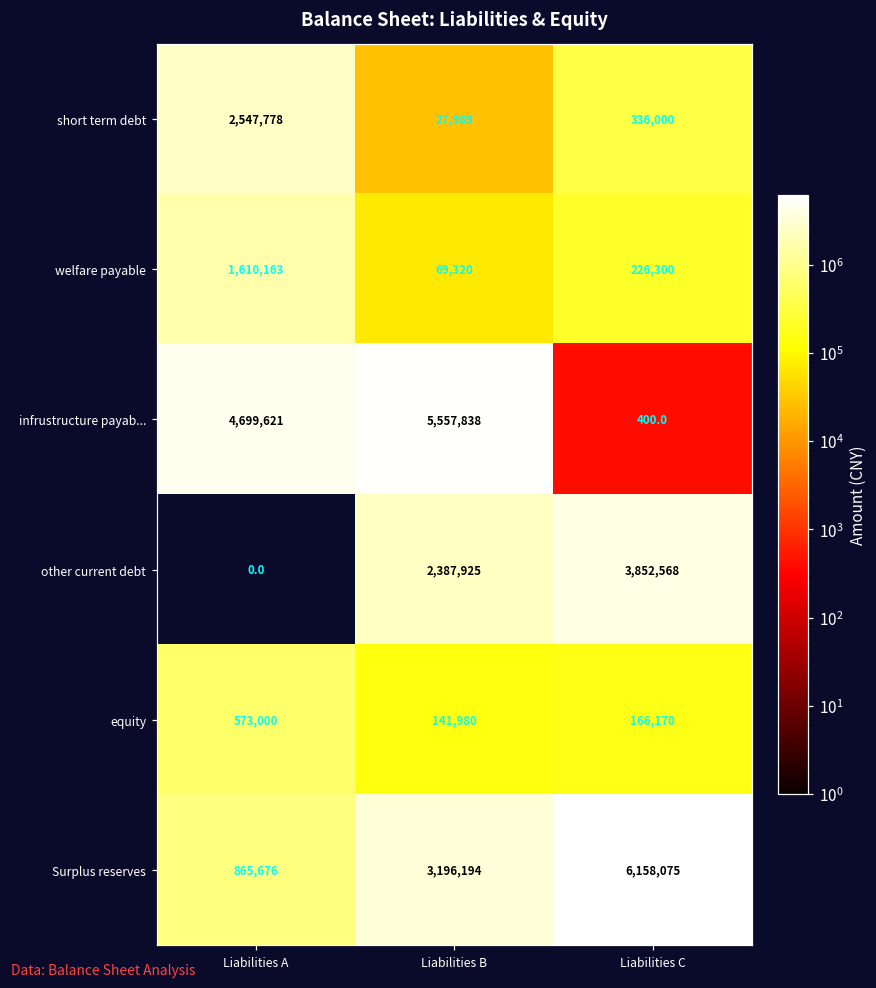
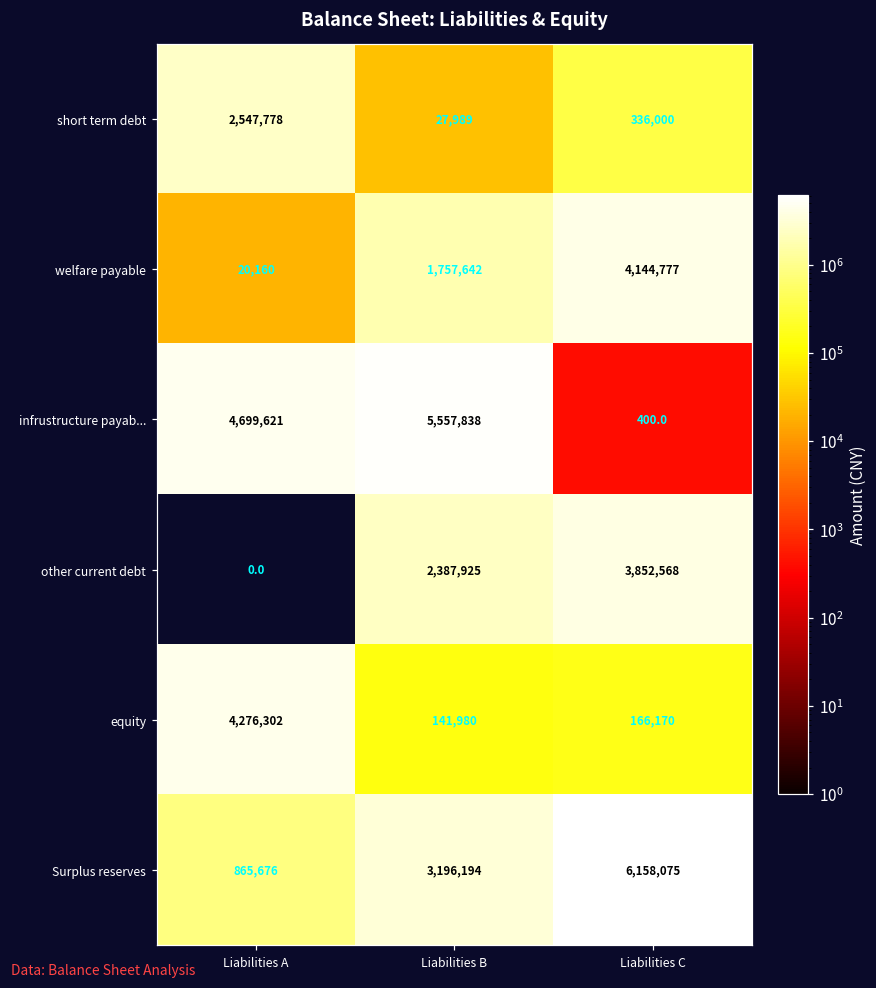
welfare payable, Liabilities A: 1,610,163 -> 20,160
welfare payable, Liabilities B: 69,320 -> 1,757,642
welfare payable, Liabilities C: 226,300 -> 4,144,777
equity, Liabilities A: 573,000 -> 4,276,302
